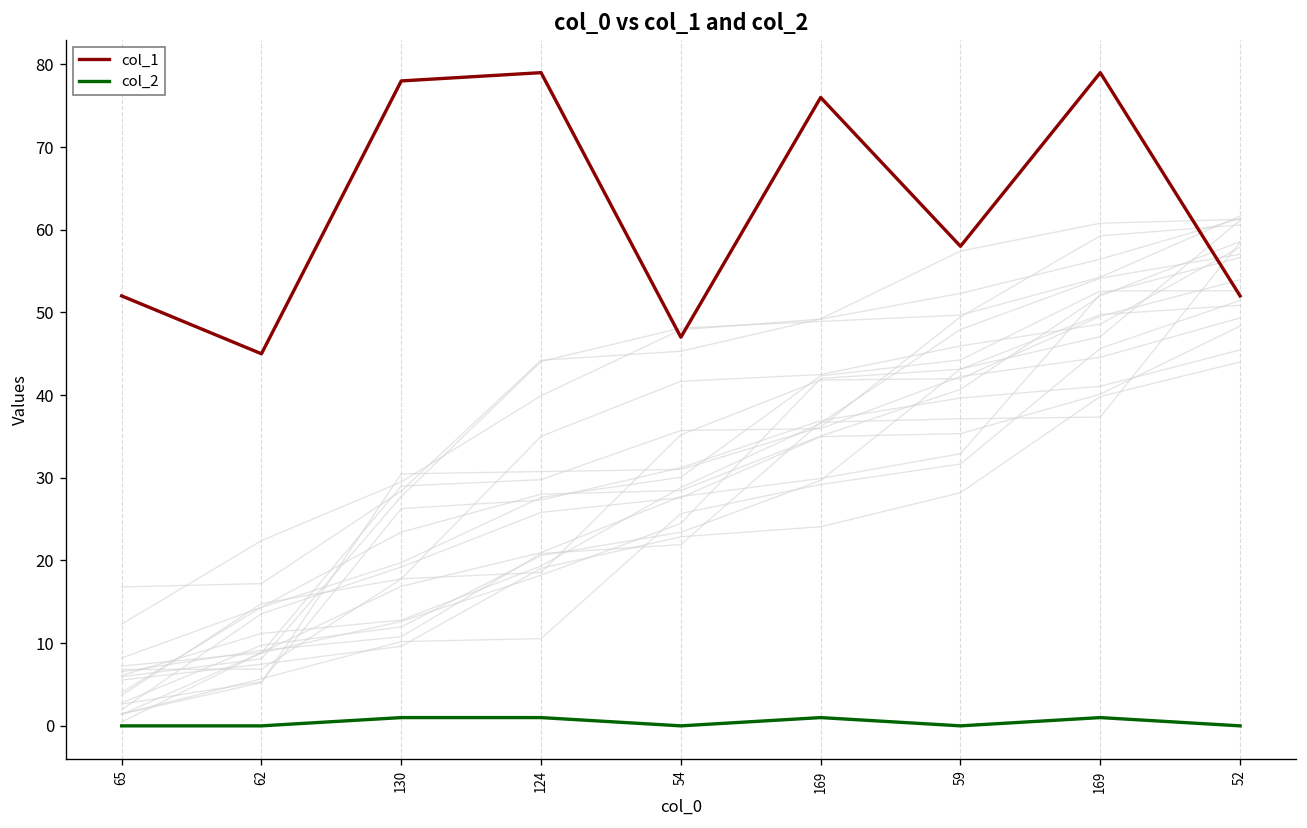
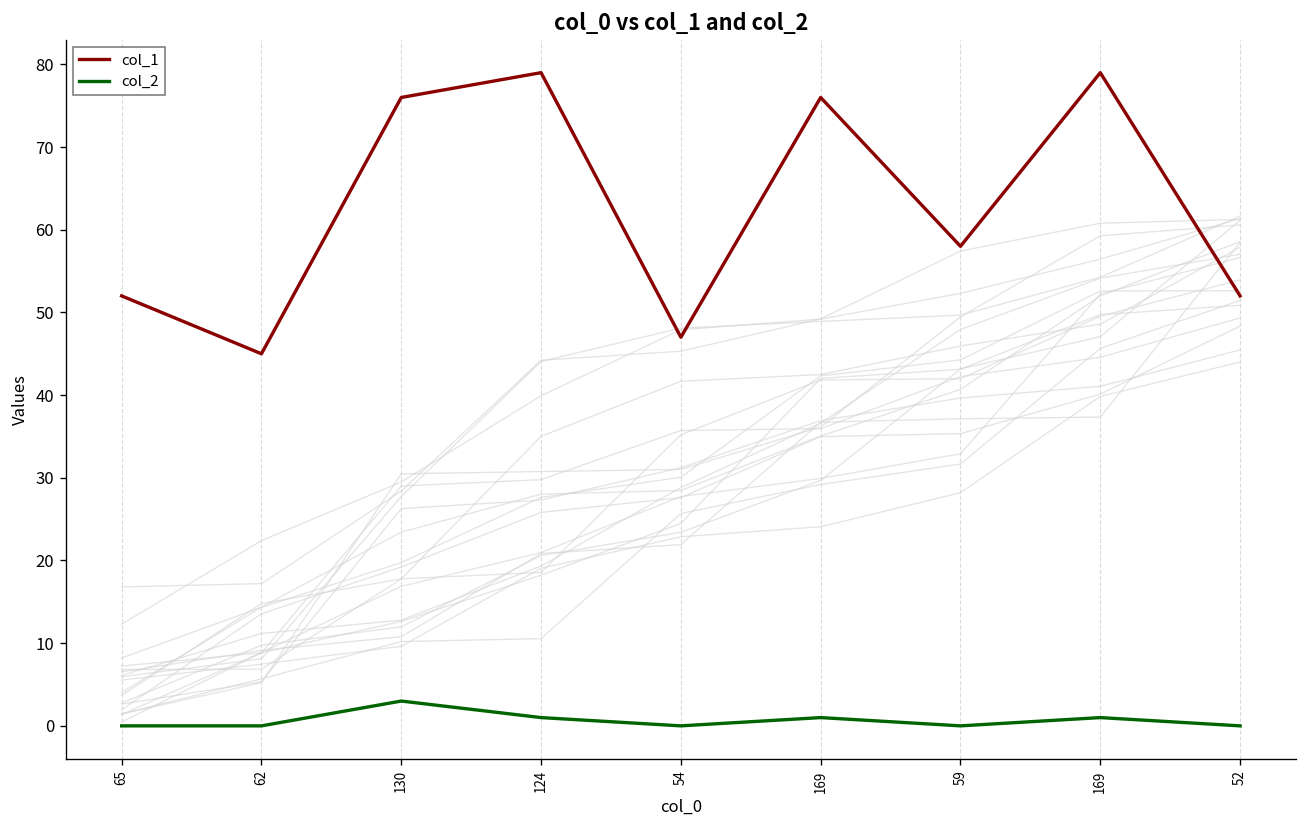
col_1, 130: 78 -> 76
col_2, 130: 1 -> 3
